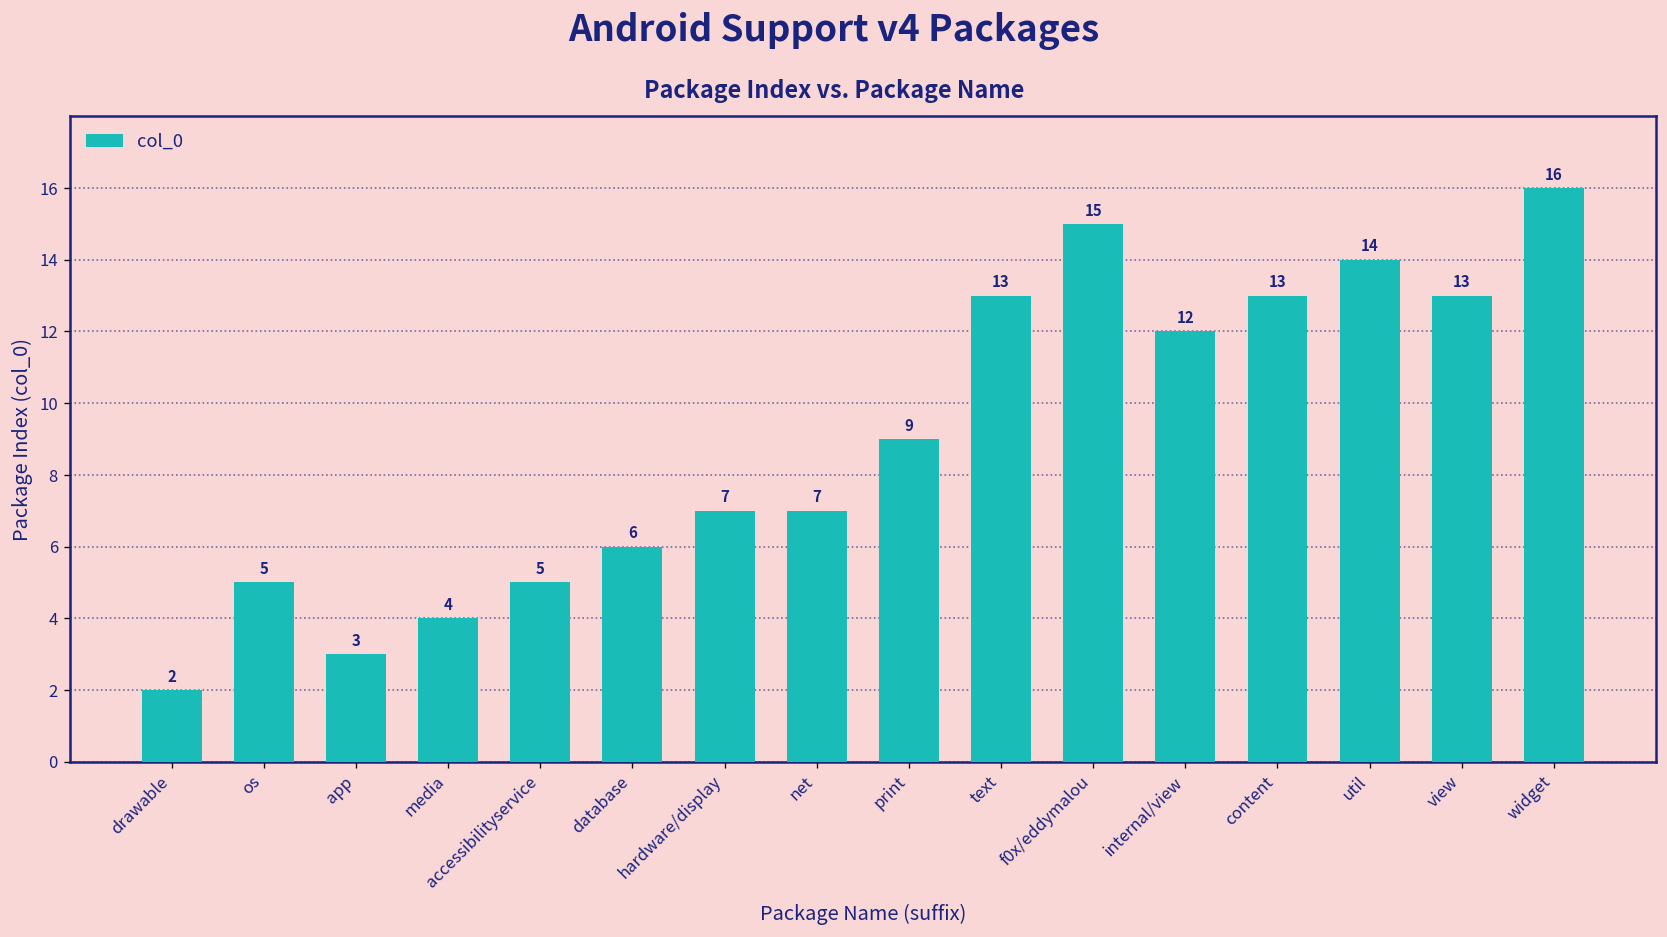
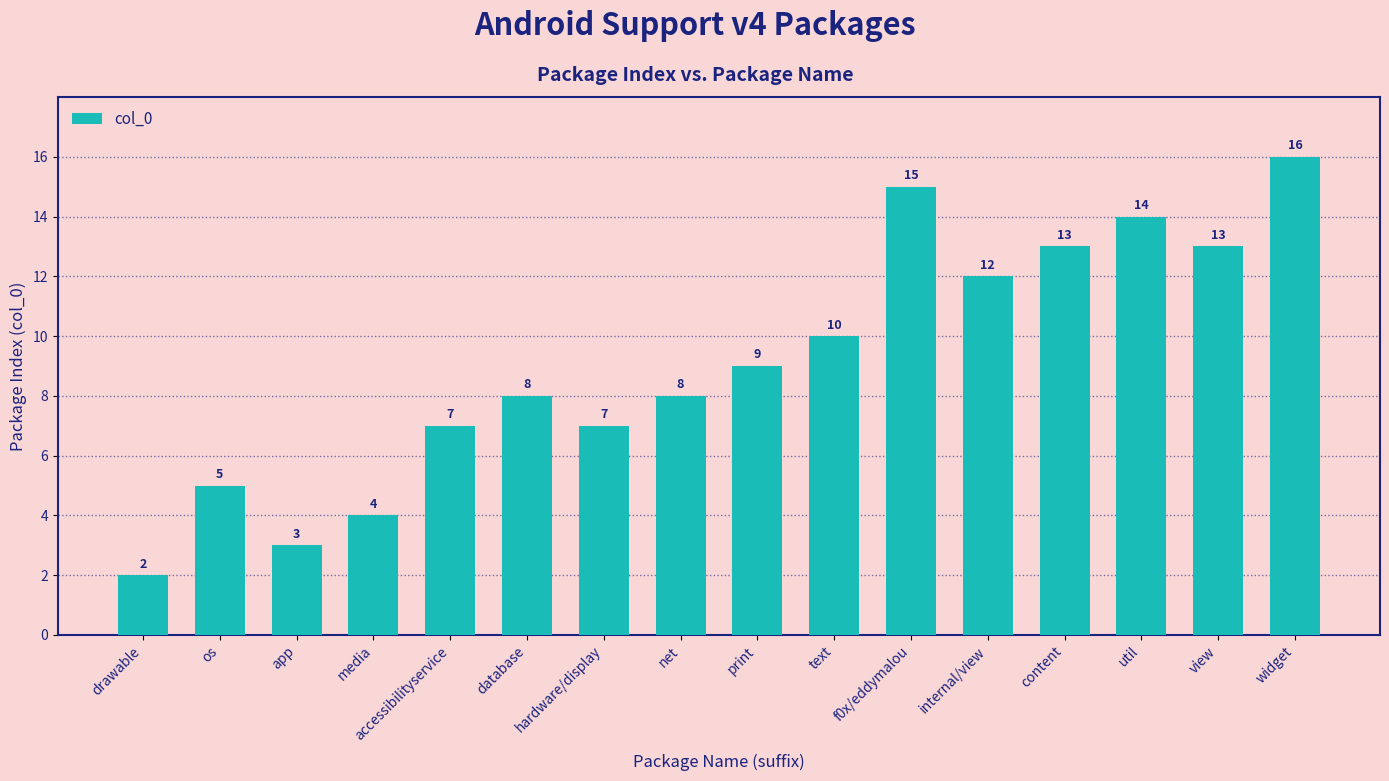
accessibilityservice: 5 -> 7
database: 6 -> 8
net: 7 -> 8
text: 13 -> 10
